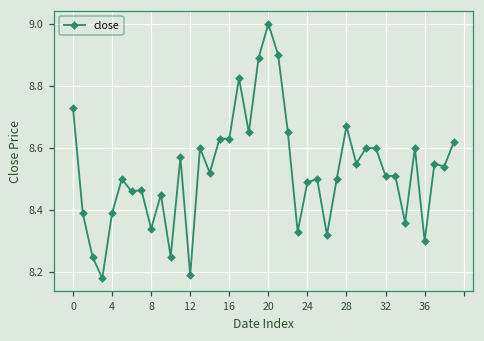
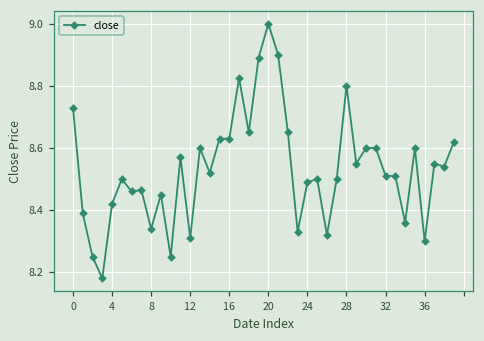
4: 8.39 -> 8.42
12: 8.19 -> 8.31
28: 8.67 -> 8.80
